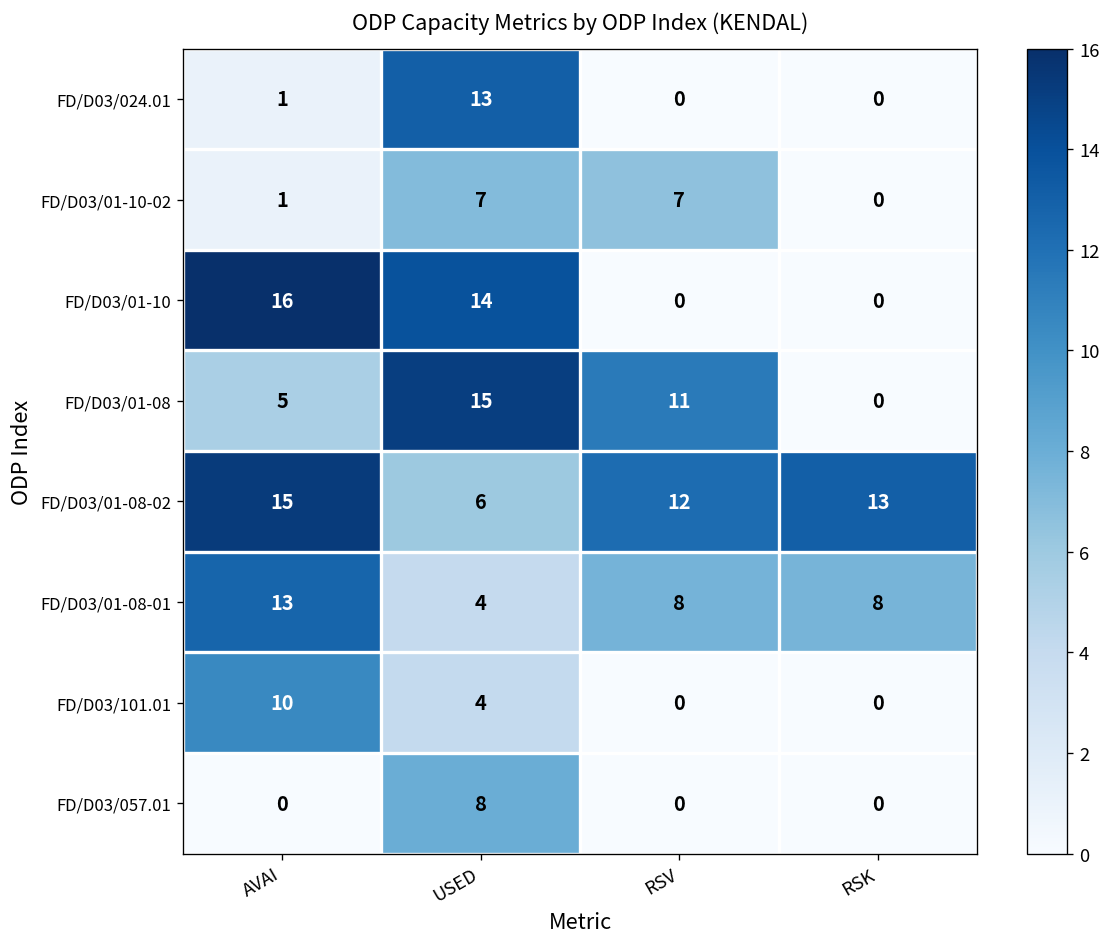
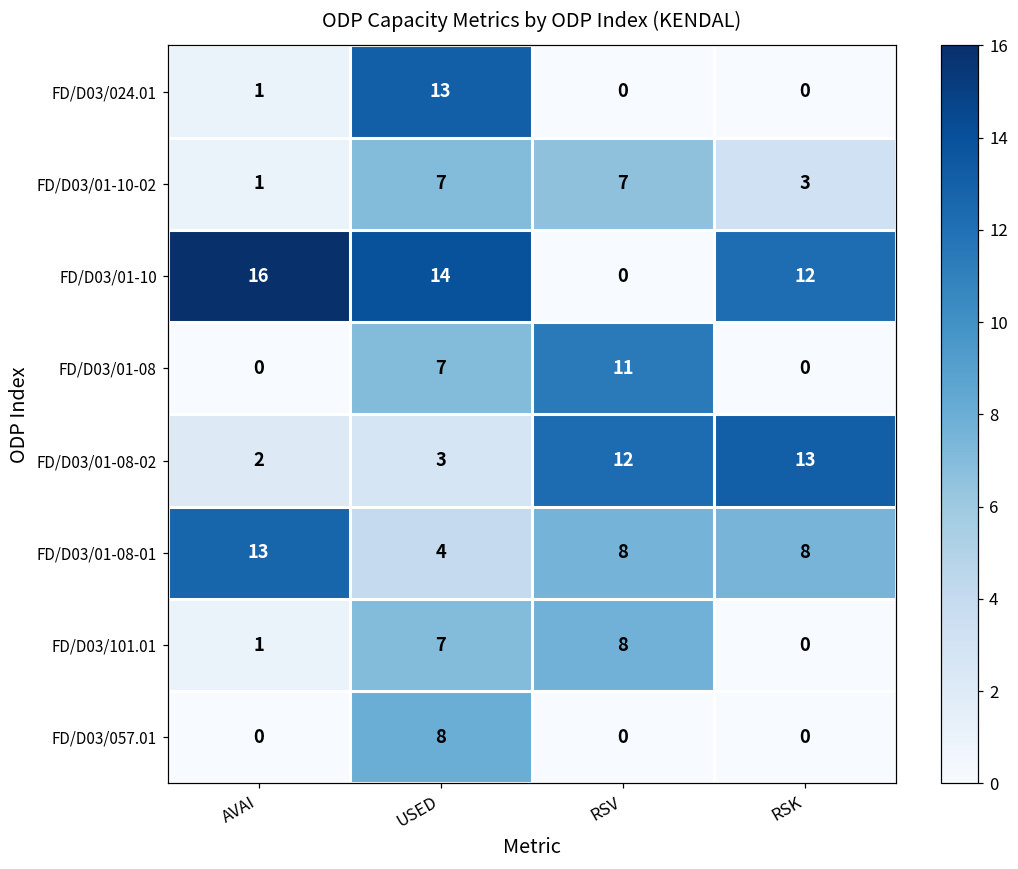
FD/D03/01-10-02, RSK: 0 -> 3
FD/D03/01-10, RSK: 0 -> 12
FD/D03/01-08, AVAI: 5 -> 0
FD/D03/01-08, USED: 15 -> 7
FD/D03/01-08-02, AVAI: 15 -> 2
FD/D03/01-08-02, USED: 6 -> 3
FD/D03/101.01, AVAI: 10 -> 1
FD/D03/101.01, USED: 4 -> 7
FD/D03/101.01, RSV: 0 -> 8
